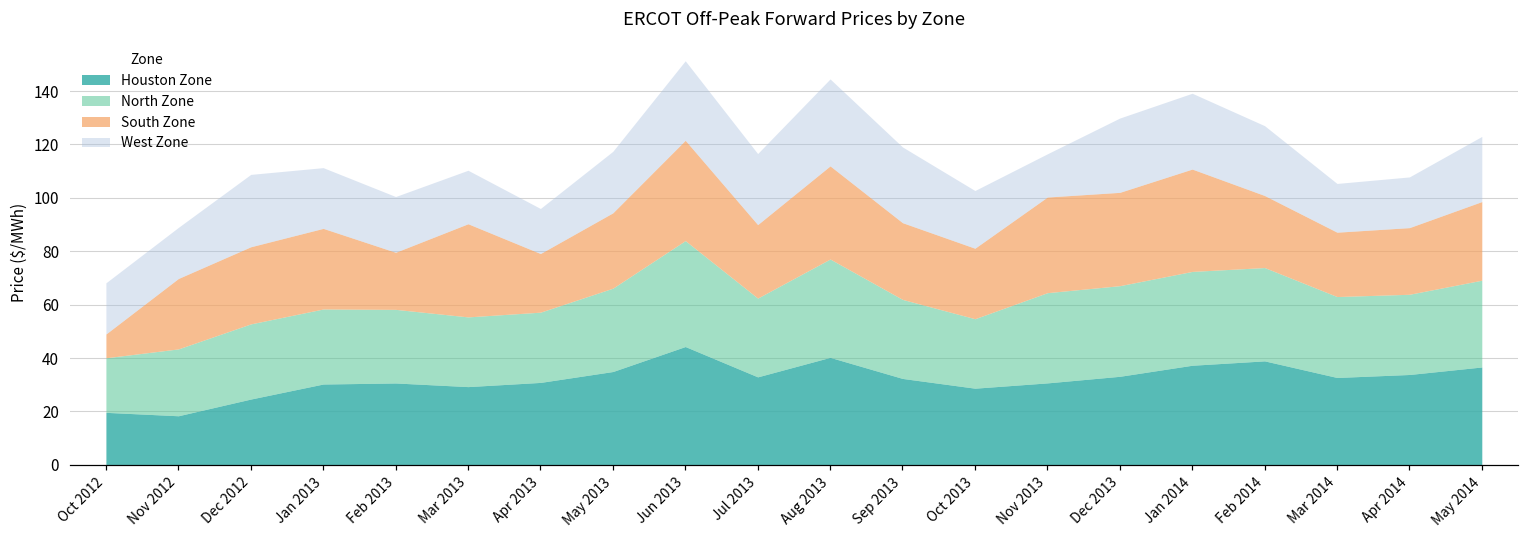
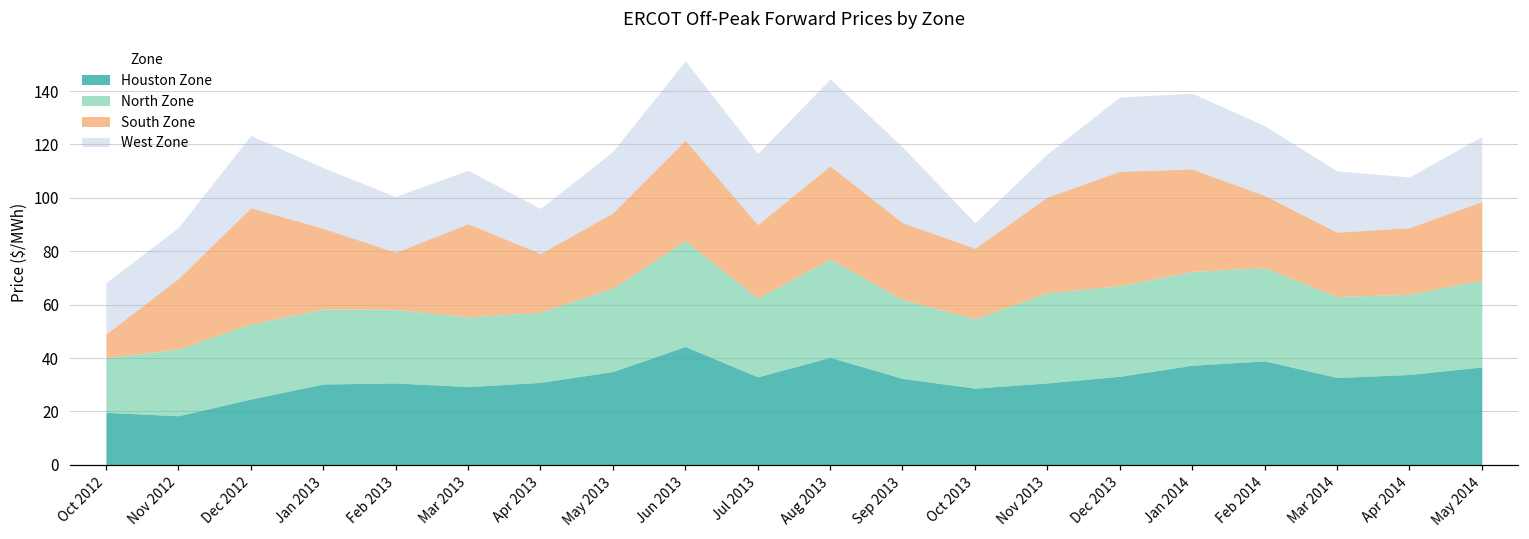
South Zone, Dec 2012: 29 -> 43
West Zone, Oct 2013: 22 -> 10
South Zone, Dec 2013: 35 -> 43
West Zone, Mar 2014: 18 -> 23
